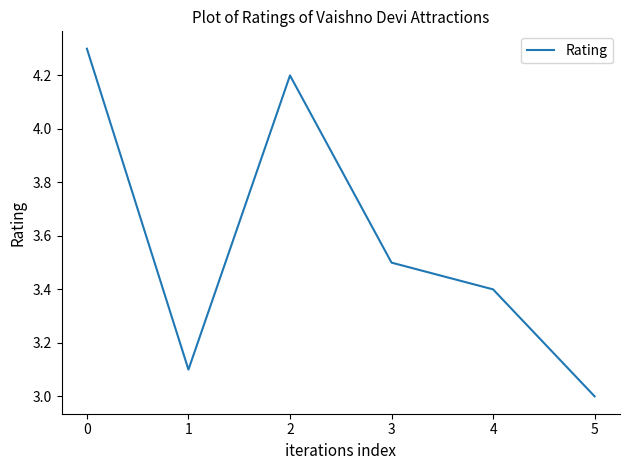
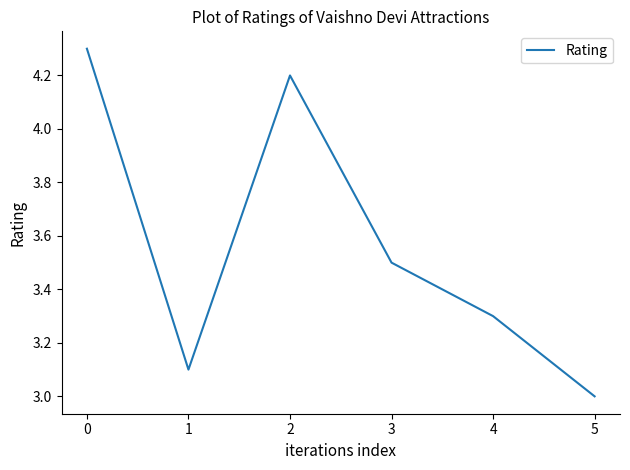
4: 3.4 -> 3.3
